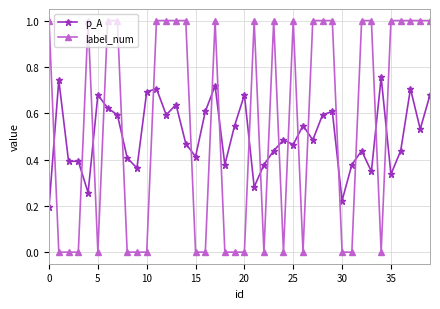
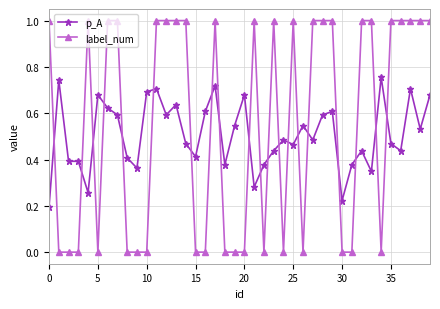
p_A, 35: 0.34 -> 0.47
